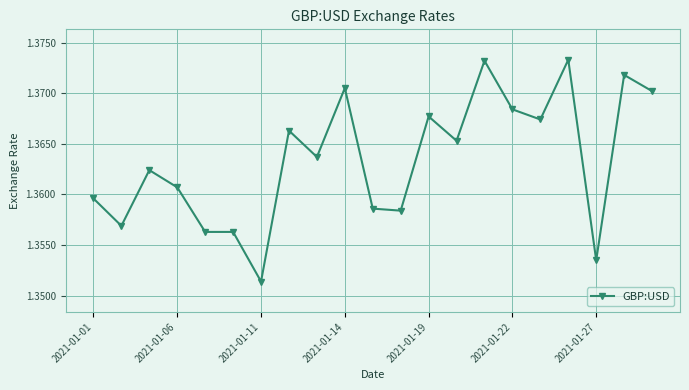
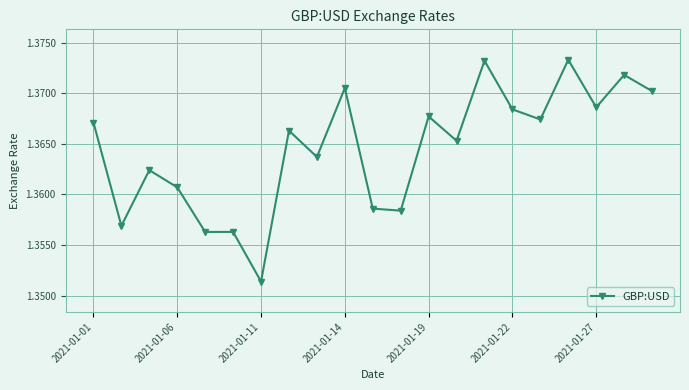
2021-01-01: 1.3596 -> 1.3671
2021-01-27: 1.3535 -> 1.3686
